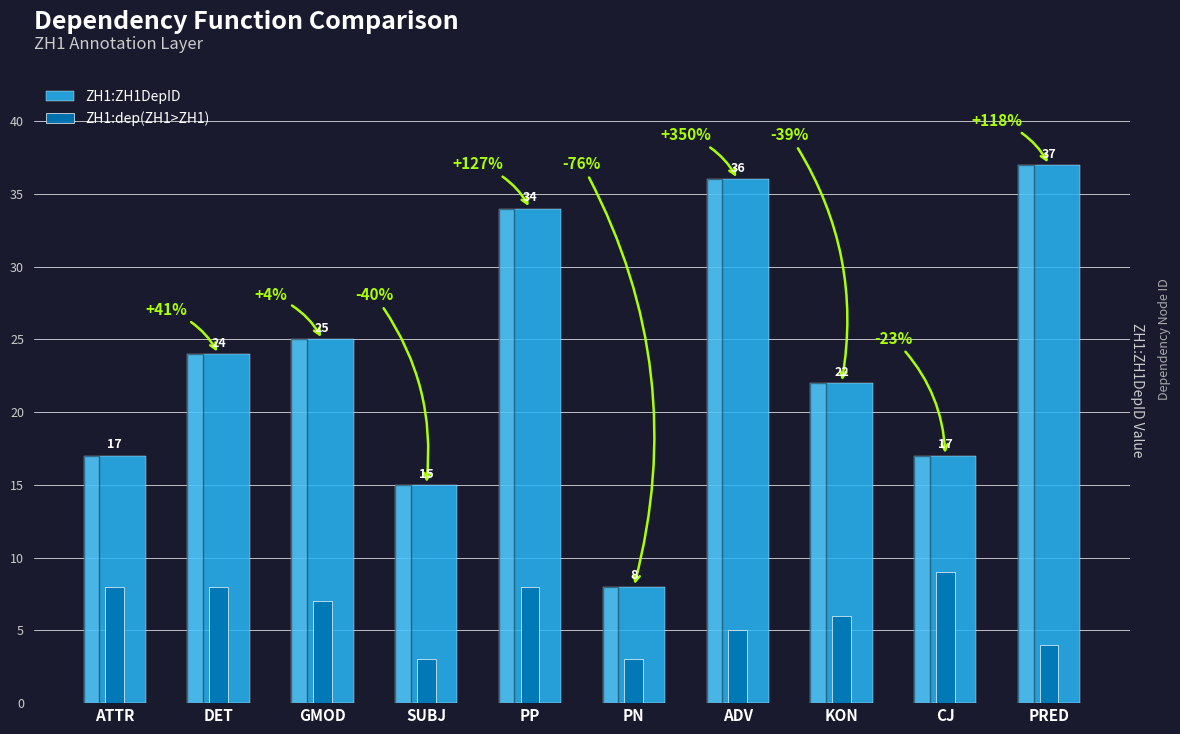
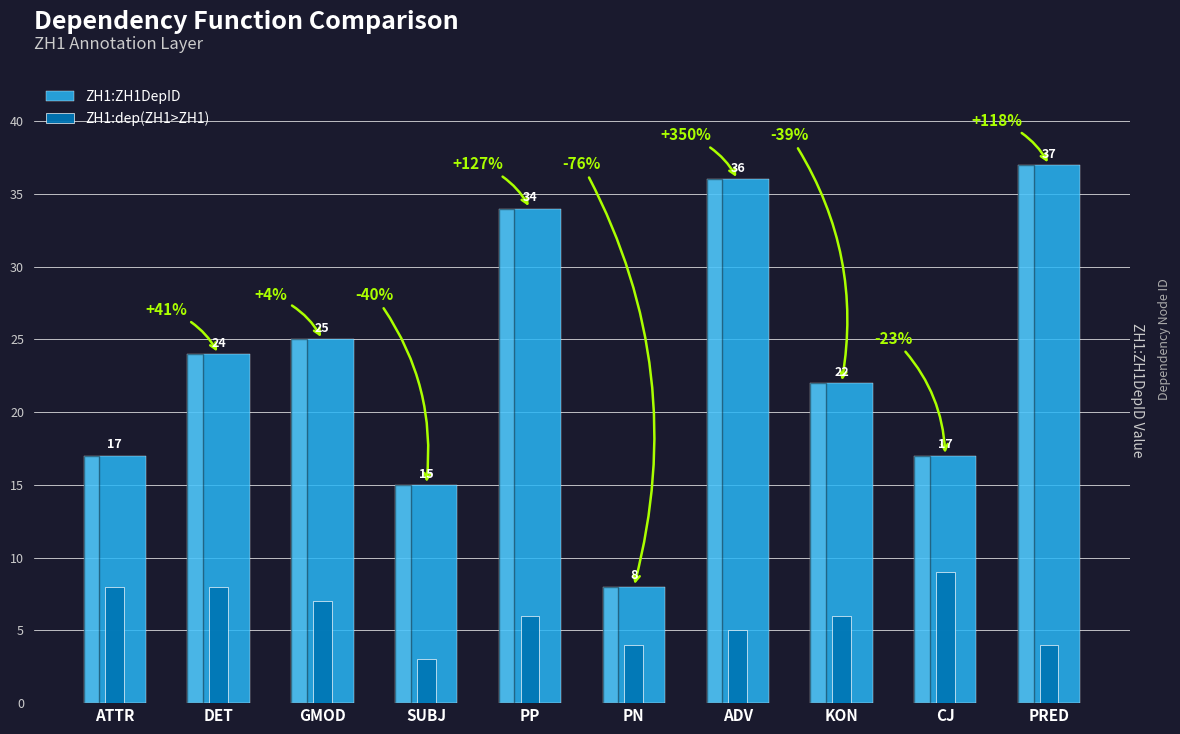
ZH1:dep(ZH1>ZH1), PP: 8 -> 6
ZH1:dep(ZH1>ZH1), PN: 3 -> 4
